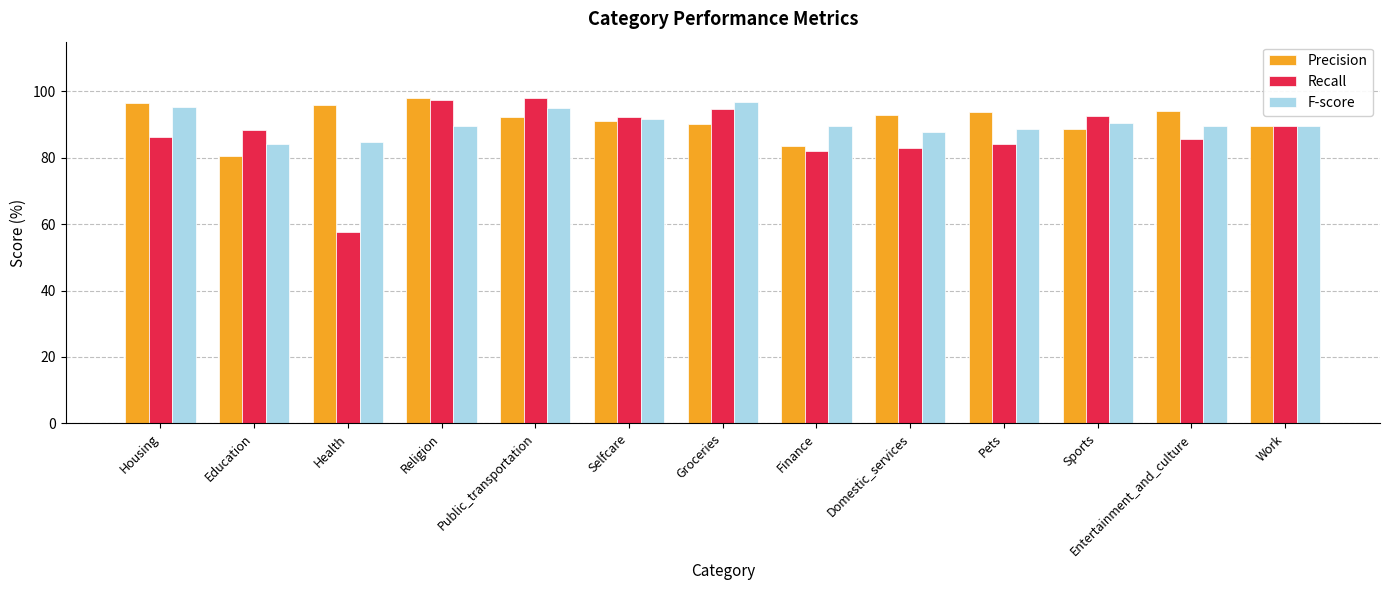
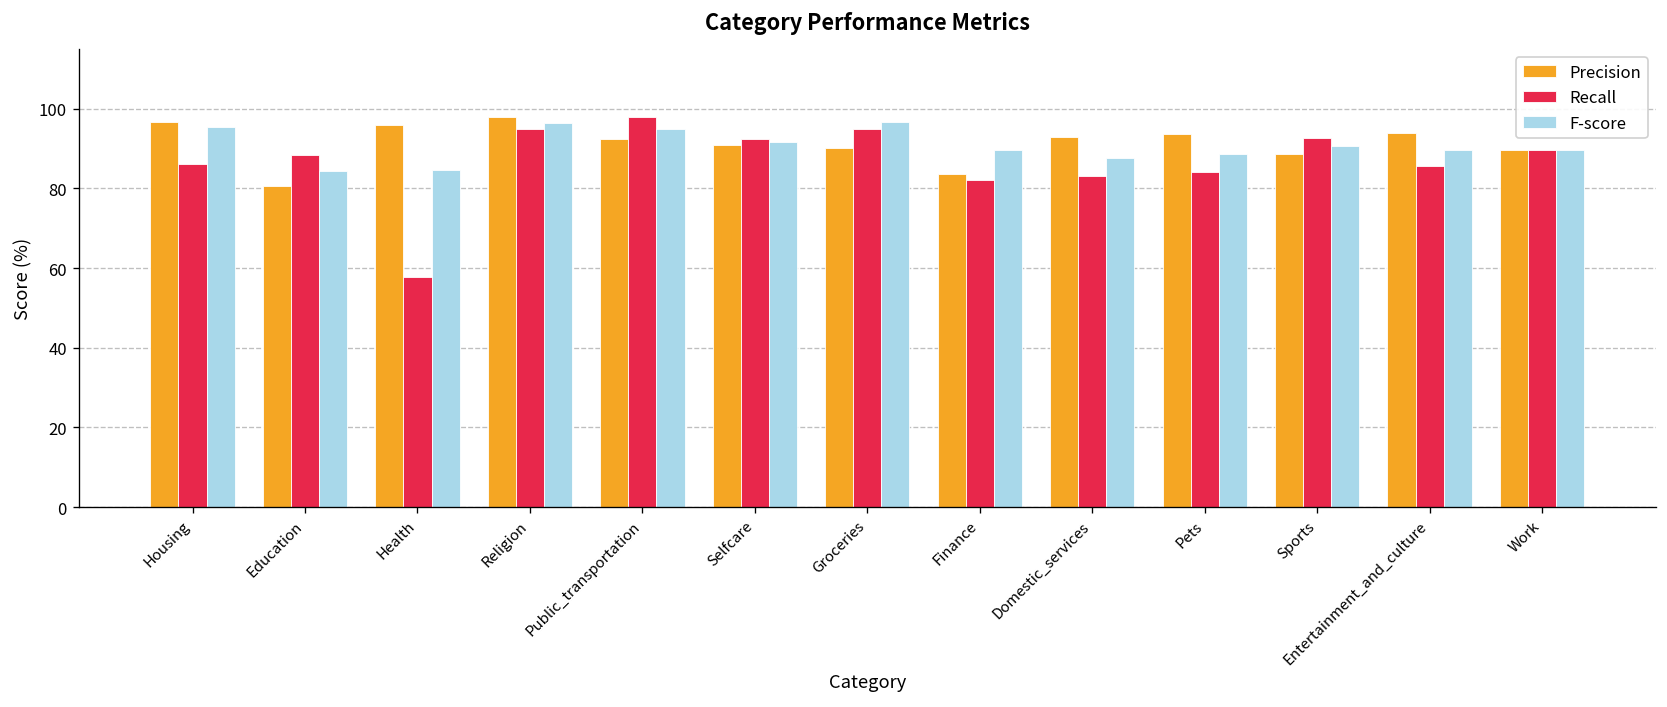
Recall, Religion: 98 -> 95
F-score, Religion: 90 -> 96
